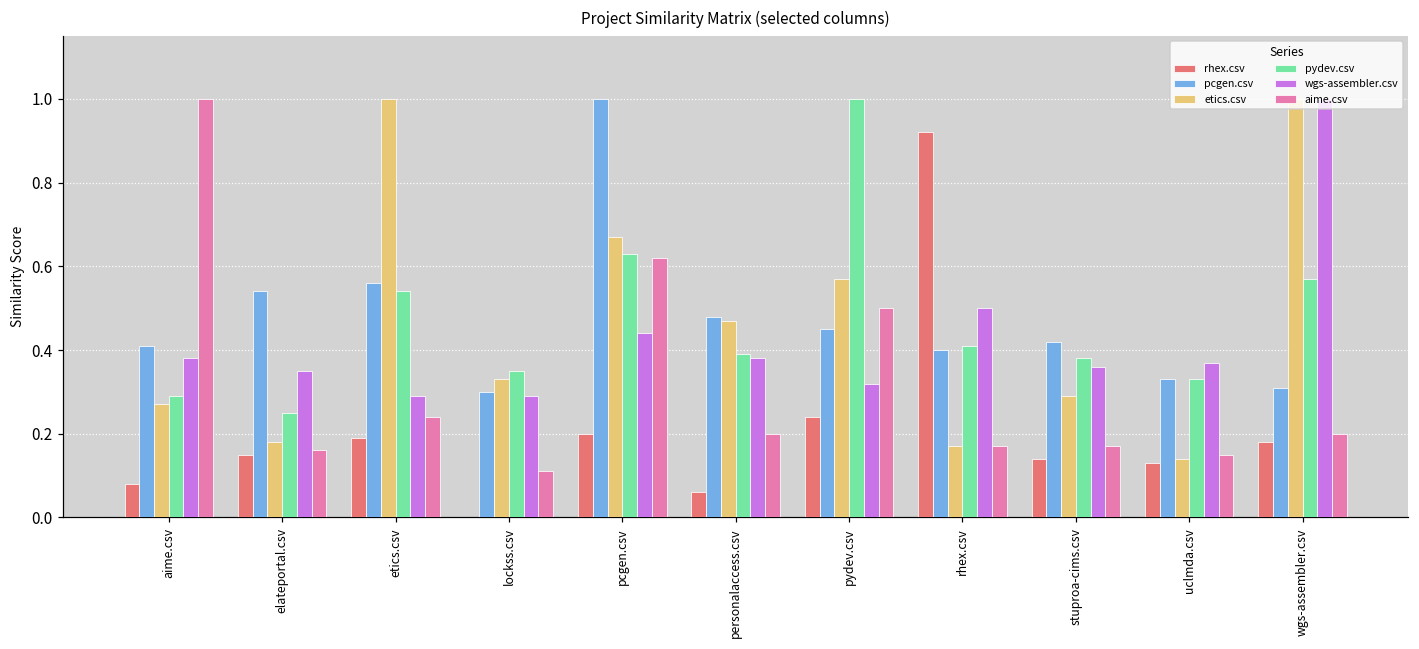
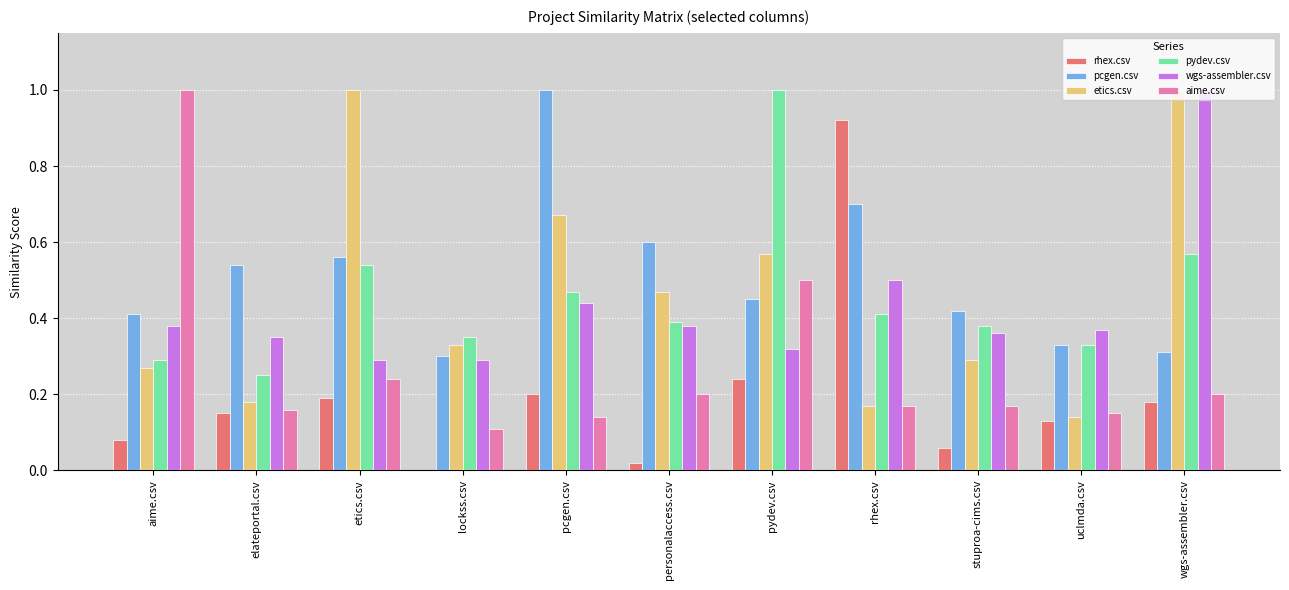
pydev.csv, pcgen.csv: 0.63 -> 0.47
aime.csv, pcgen.csv: 0.62 -> 0.14
rhex.csv, personalaccess.csv: 0.06 -> 0.02
pcgen.csv, personalaccess.csv: 0.48 -> 0.60
pcgen.csv, rhex.csv: 0.4 -> 0.7
rhex.csv, stuproa-cims.csv: 0.14 -> 0.06
